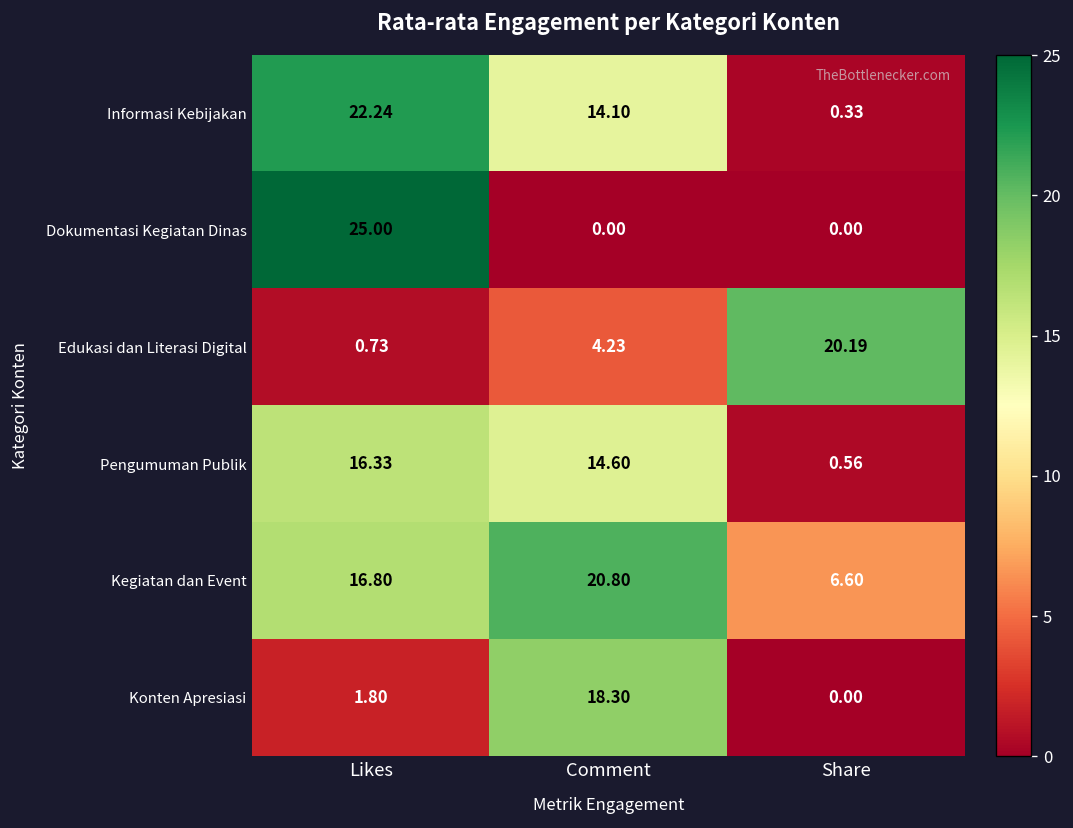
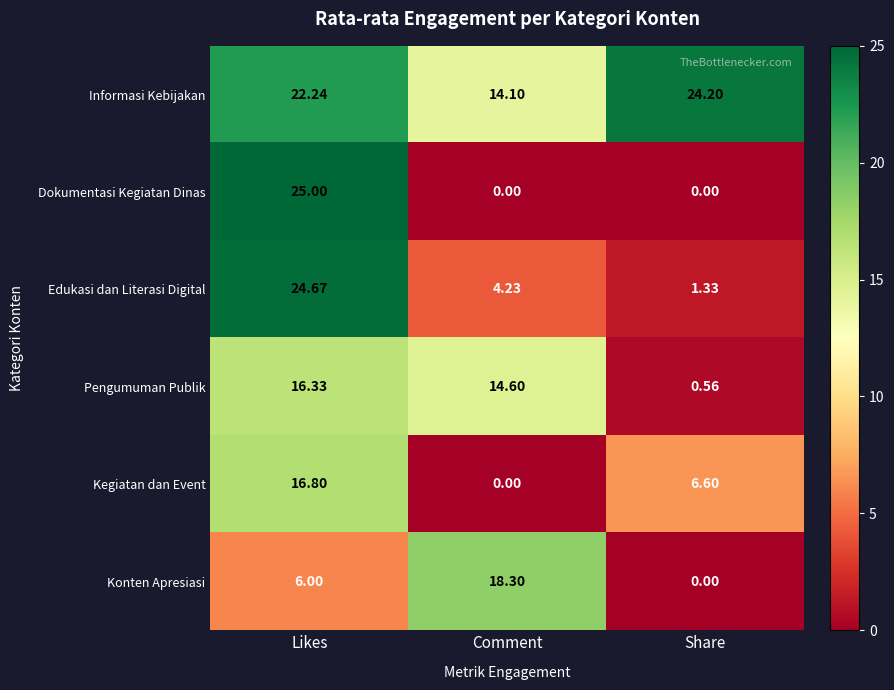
Informasi Kebijakan, Share: 0.33 -> 24.20
Edukasi dan Literasi Digital, Likes: 0.73 -> 24.67
Edukasi dan Literasi Digital, Share: 20.19 -> 1.33
Kegiatan dan Event, Comment: 20.80 -> 0.00
Konten Apresiasi, Likes: 1.80 -> 6.00
